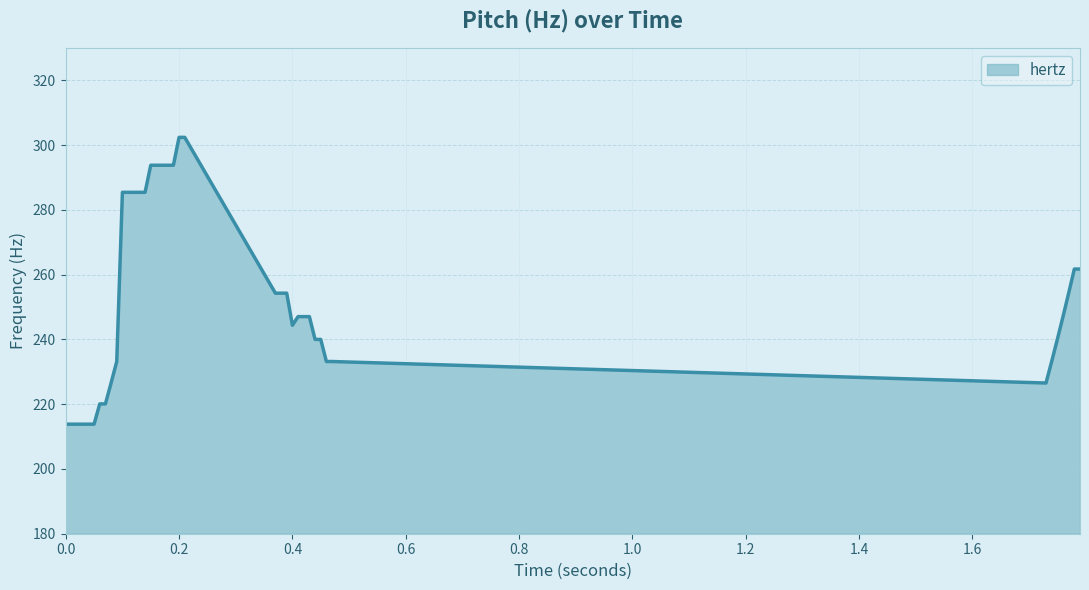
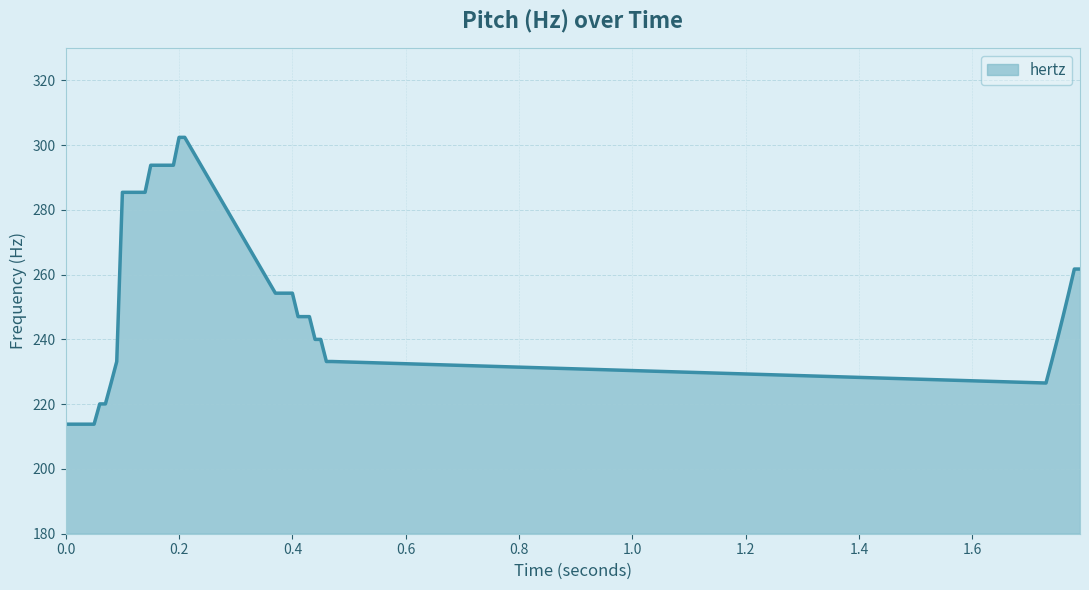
0.4: 244 -> 254
